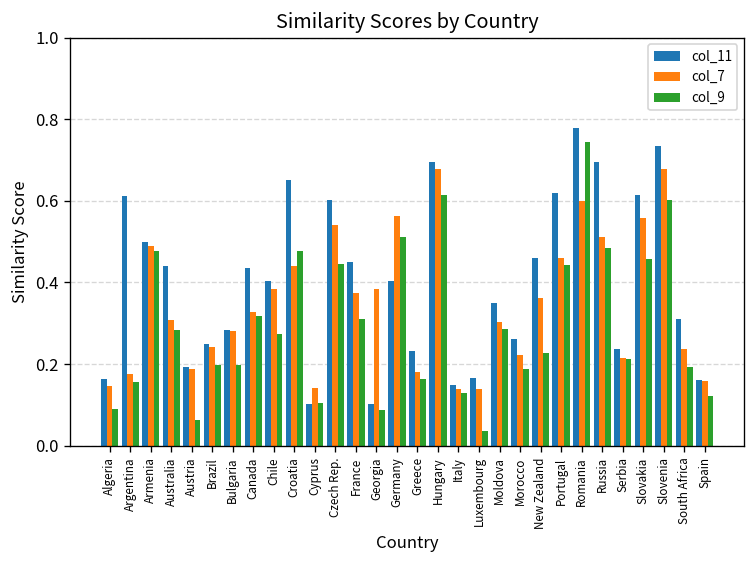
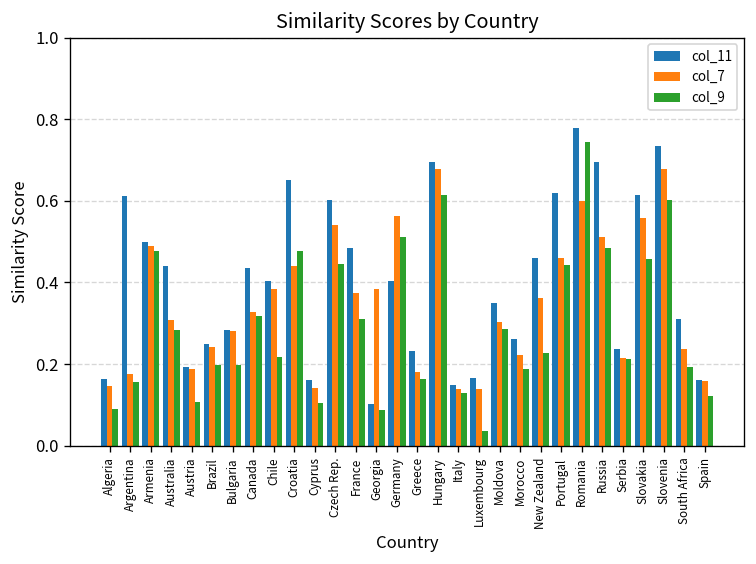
col_9, Austria: 0.06 -> 0.11
col_9, Chile: 0.27 -> 0.22
col_11, Cyprus: 0.10 -> 0.16
col_11, France: 0.45 -> 0.48
